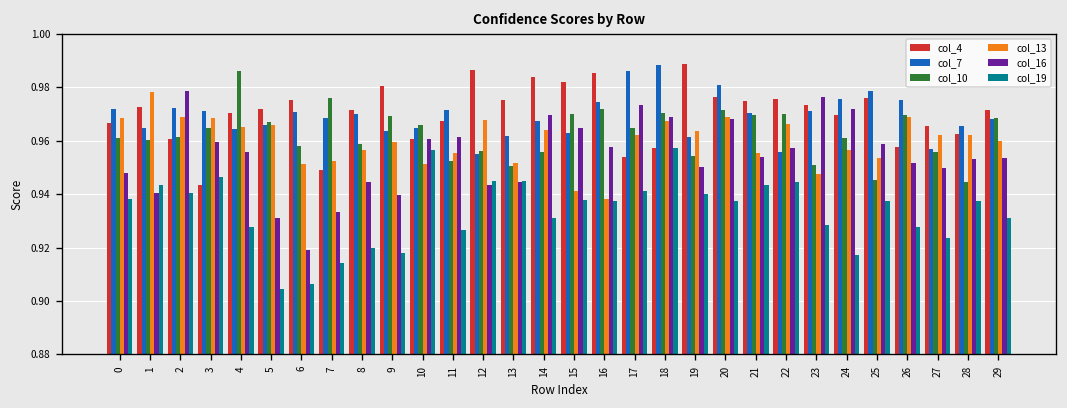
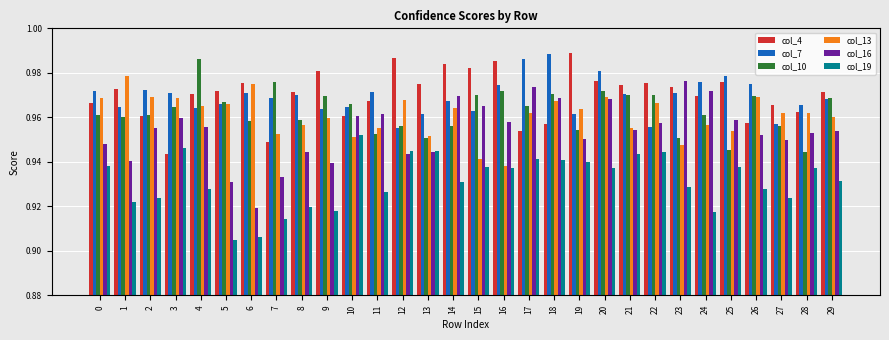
col_19, 1: 0.944 -> 0.922
col_16, 2: 0.979 -> 0.955
col_19, 2: 0.940 -> 0.924
col_13, 6: 0.951 -> 0.975
col_19, 10: 0.957 -> 0.952
col_19, 18: 0.957 -> 0.941
